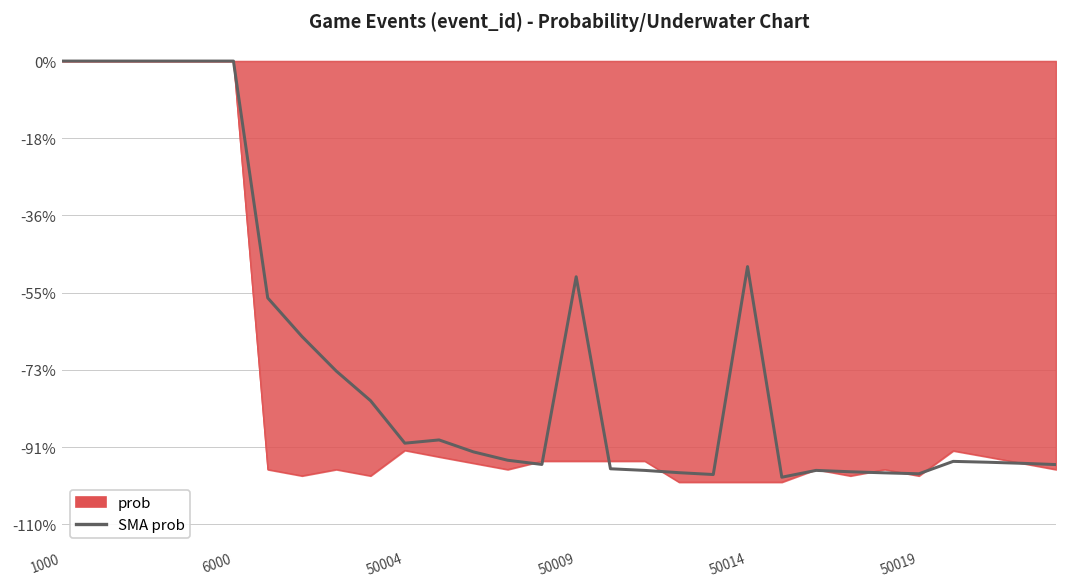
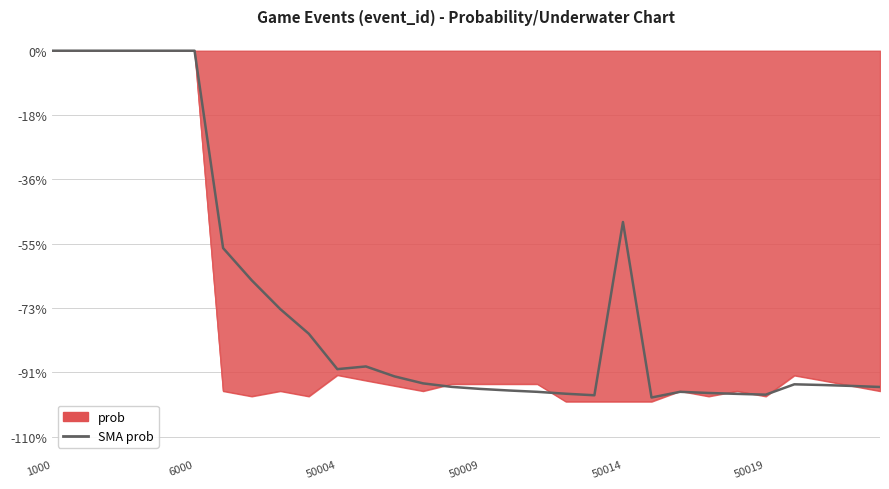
SMA prob, 50009: -51% -> -96%
